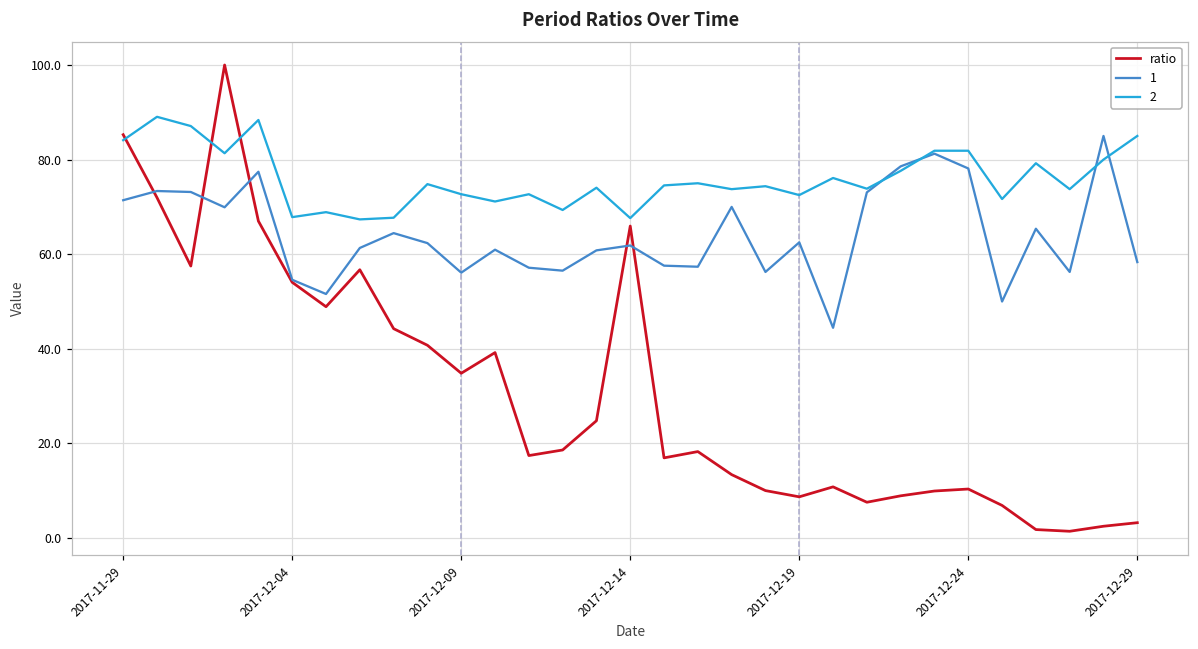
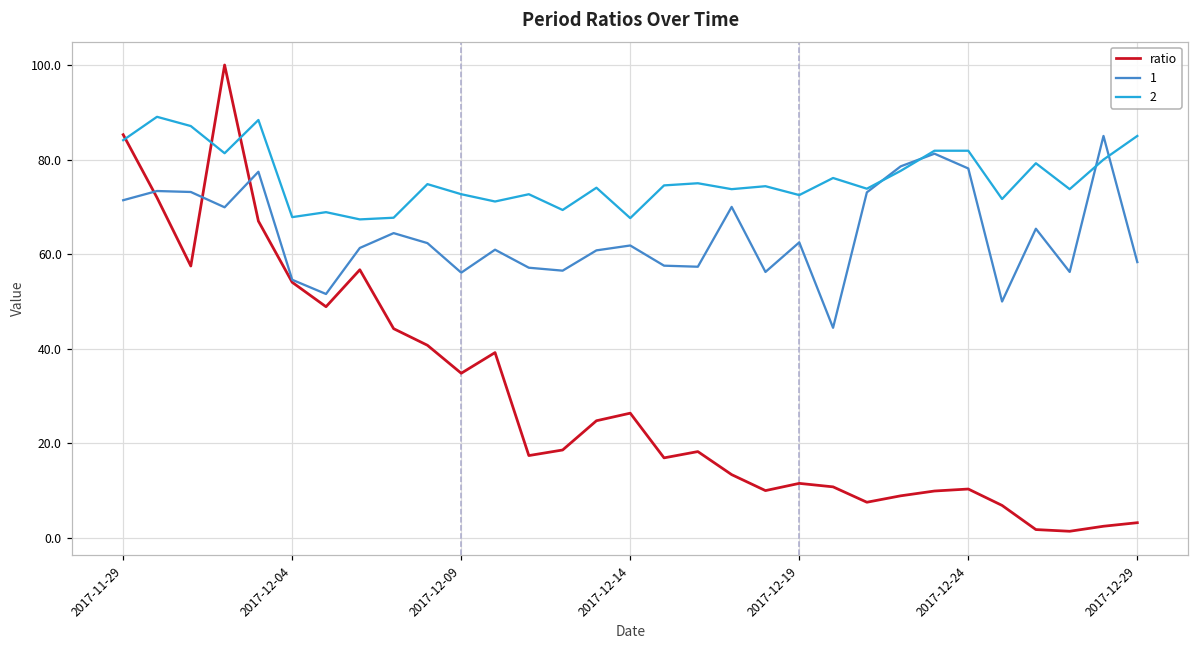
ratio, 2017-12-14: 66 -> 26
ratio, 2017-12-19: 9 -> 12
